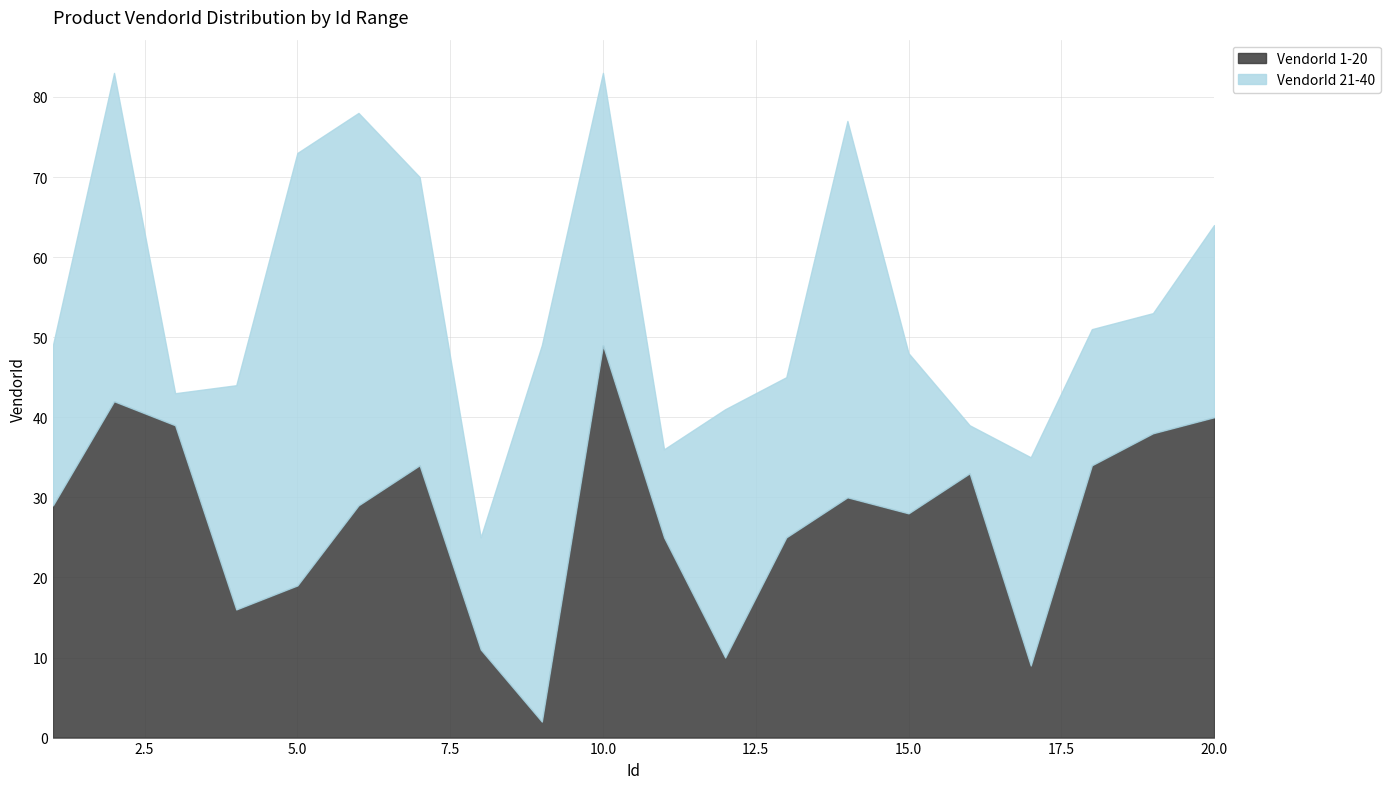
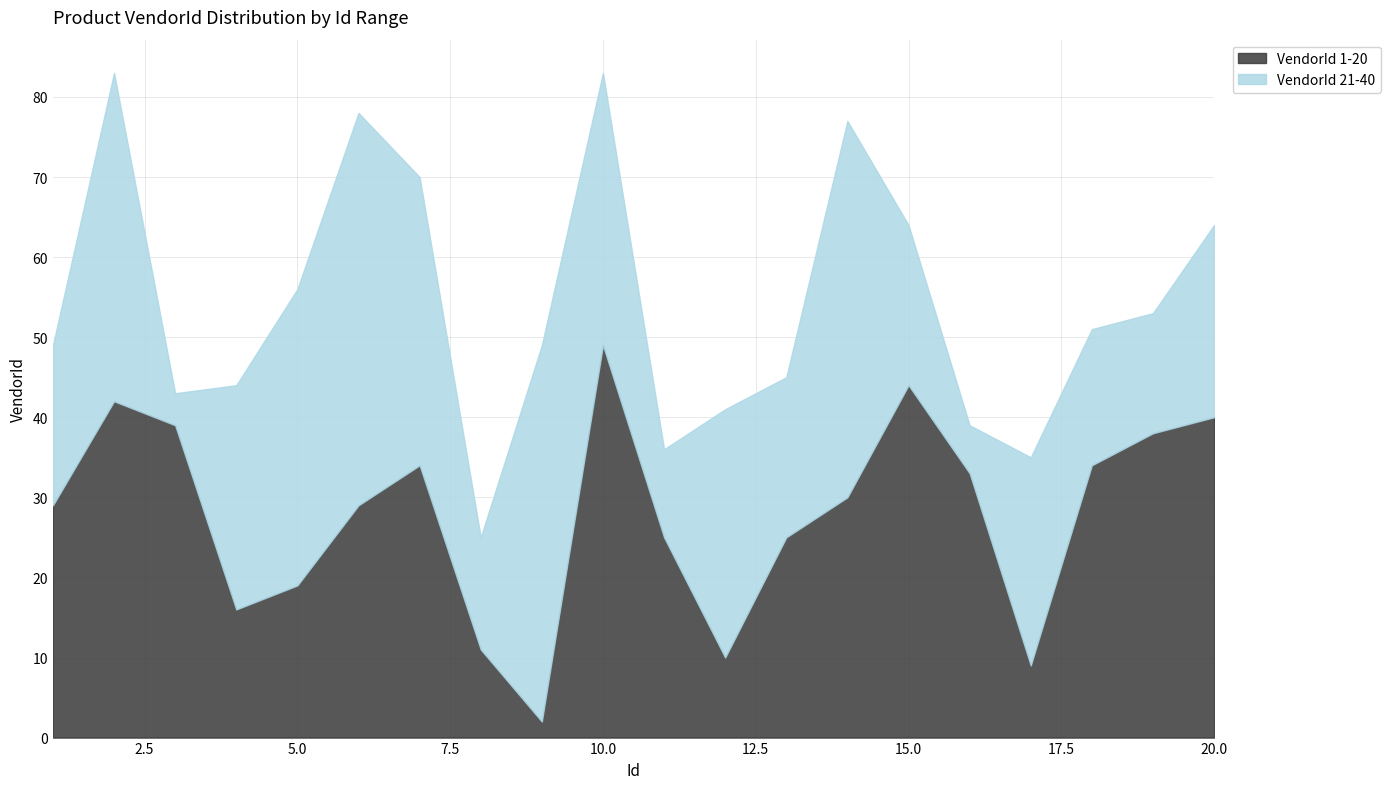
VendorId 21-40, 5.0: 54 -> 37
VendorId 1-20, 15.0: 28 -> 44
